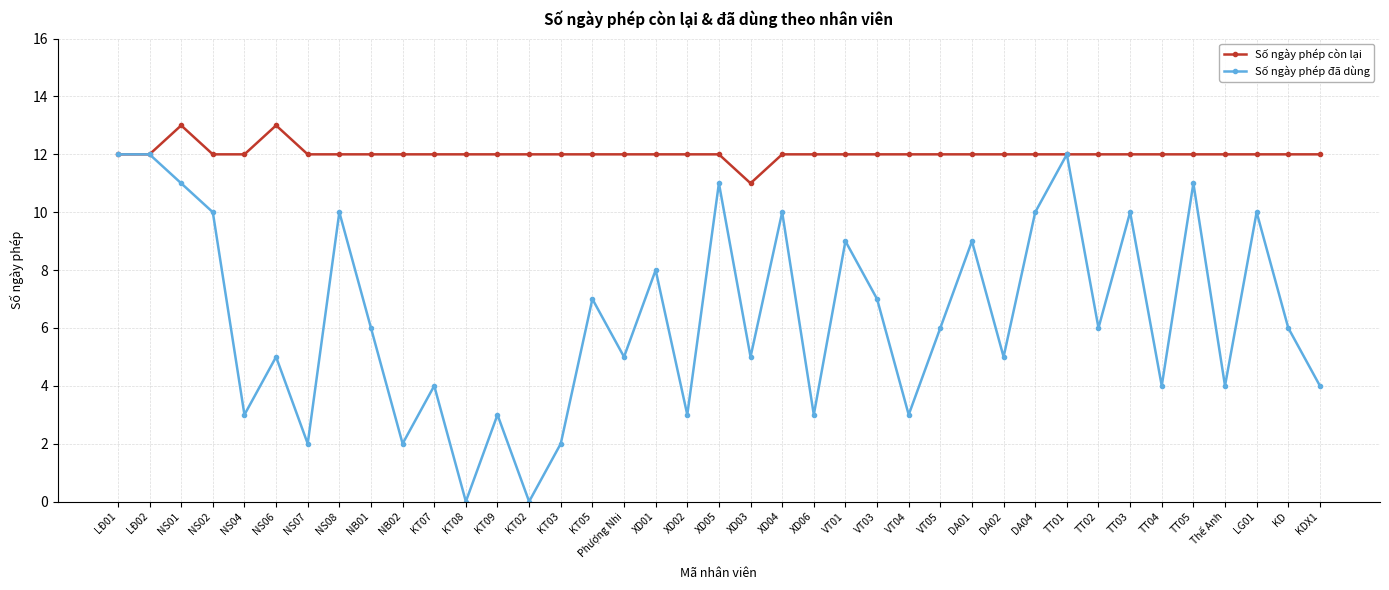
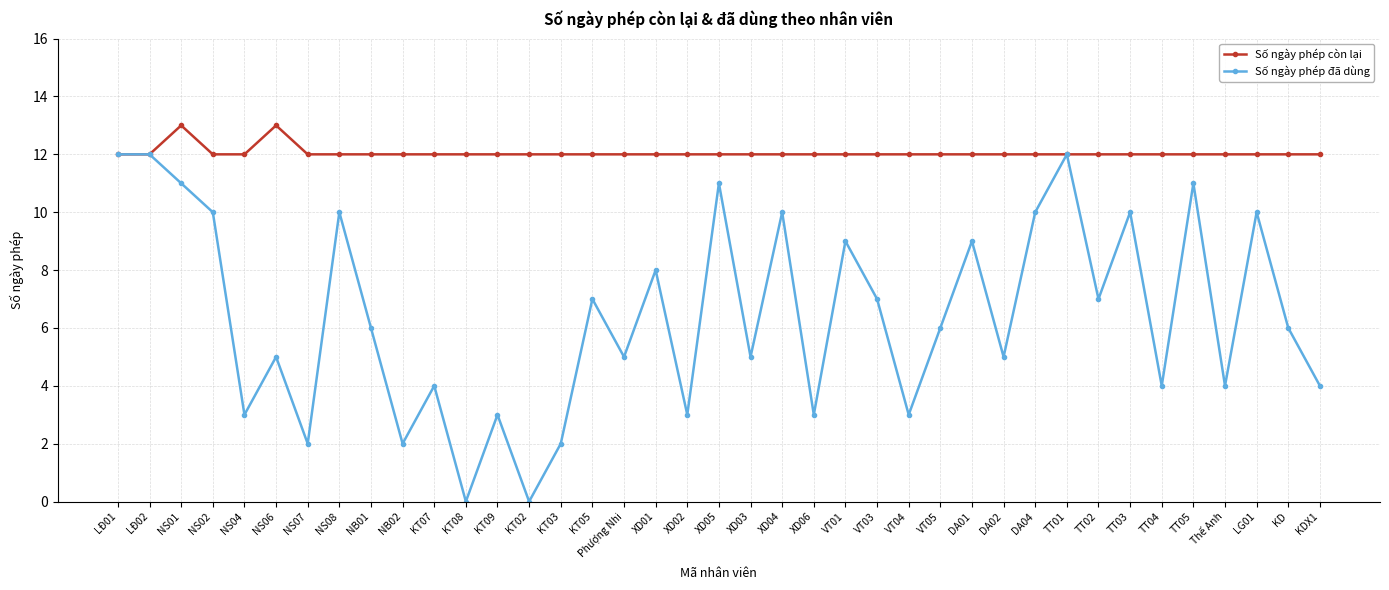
Số ngày phép còn lại, XD03: 11 -> 12
Số ngày phép đã dùng, TT02: 6 -> 7
